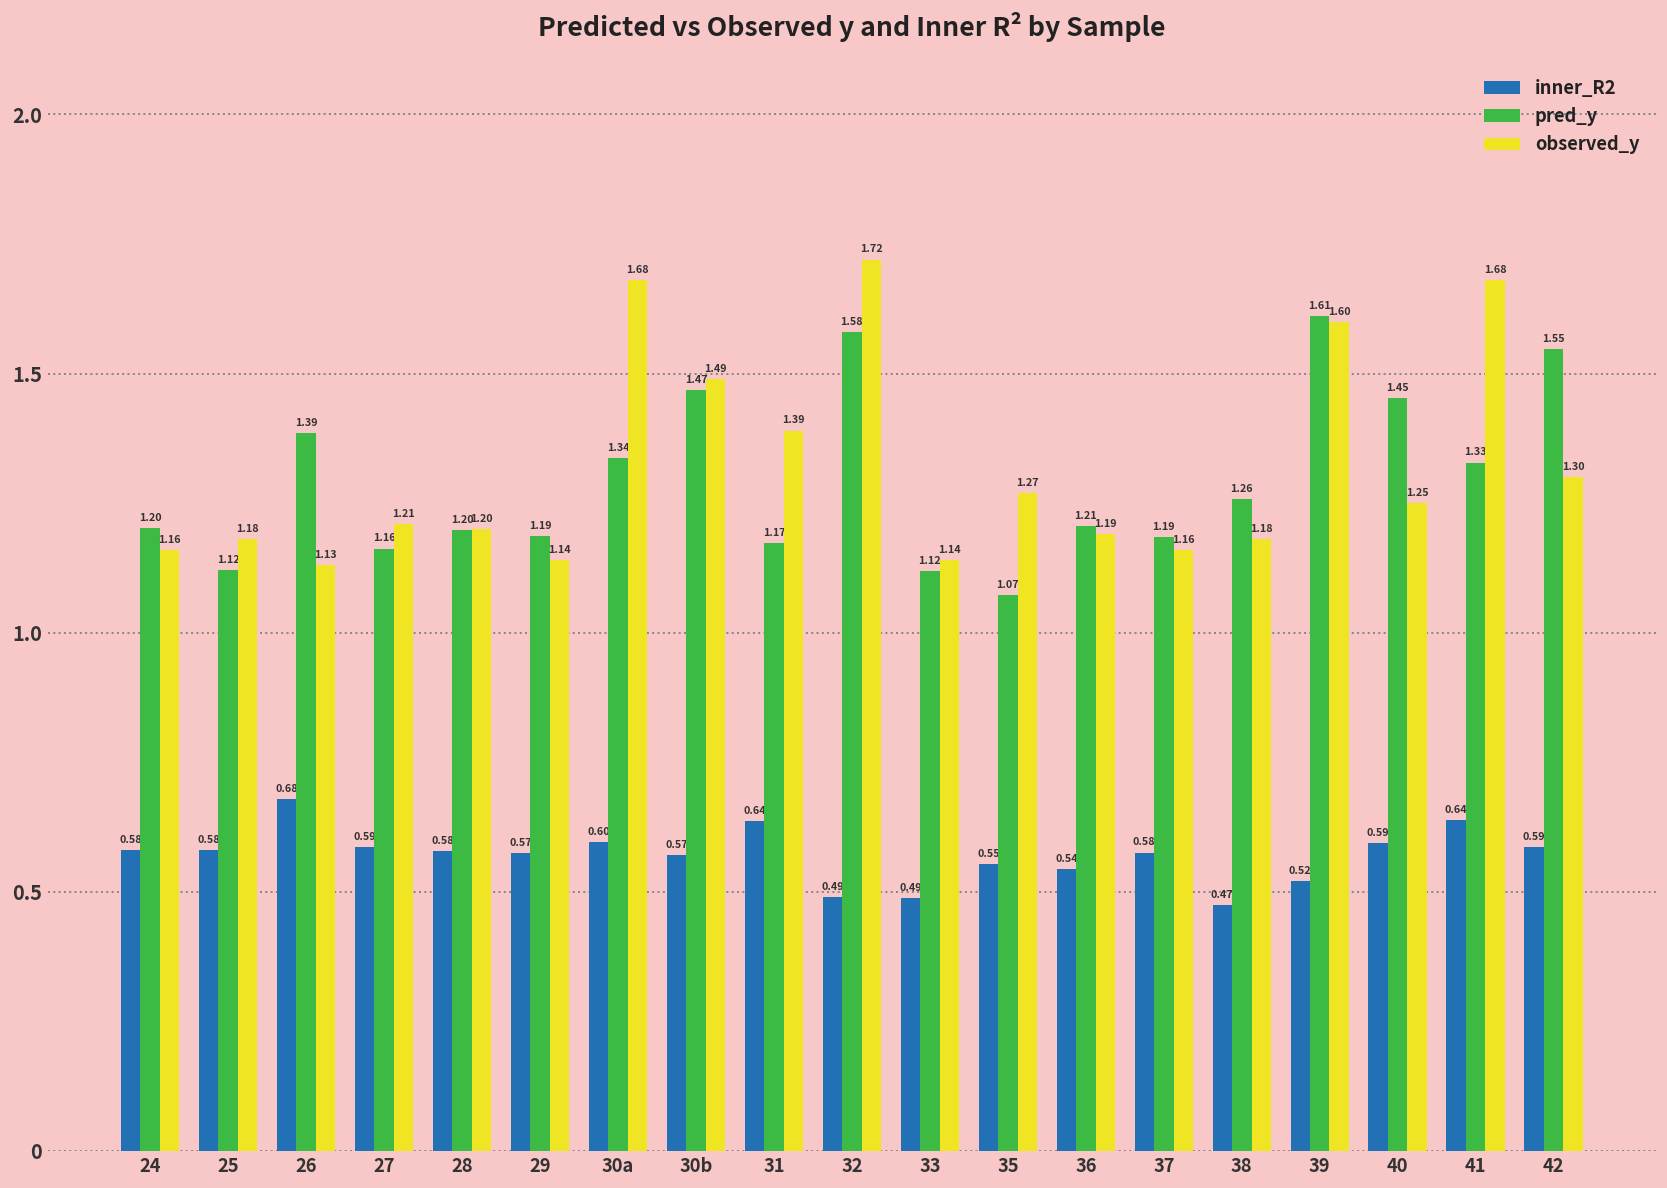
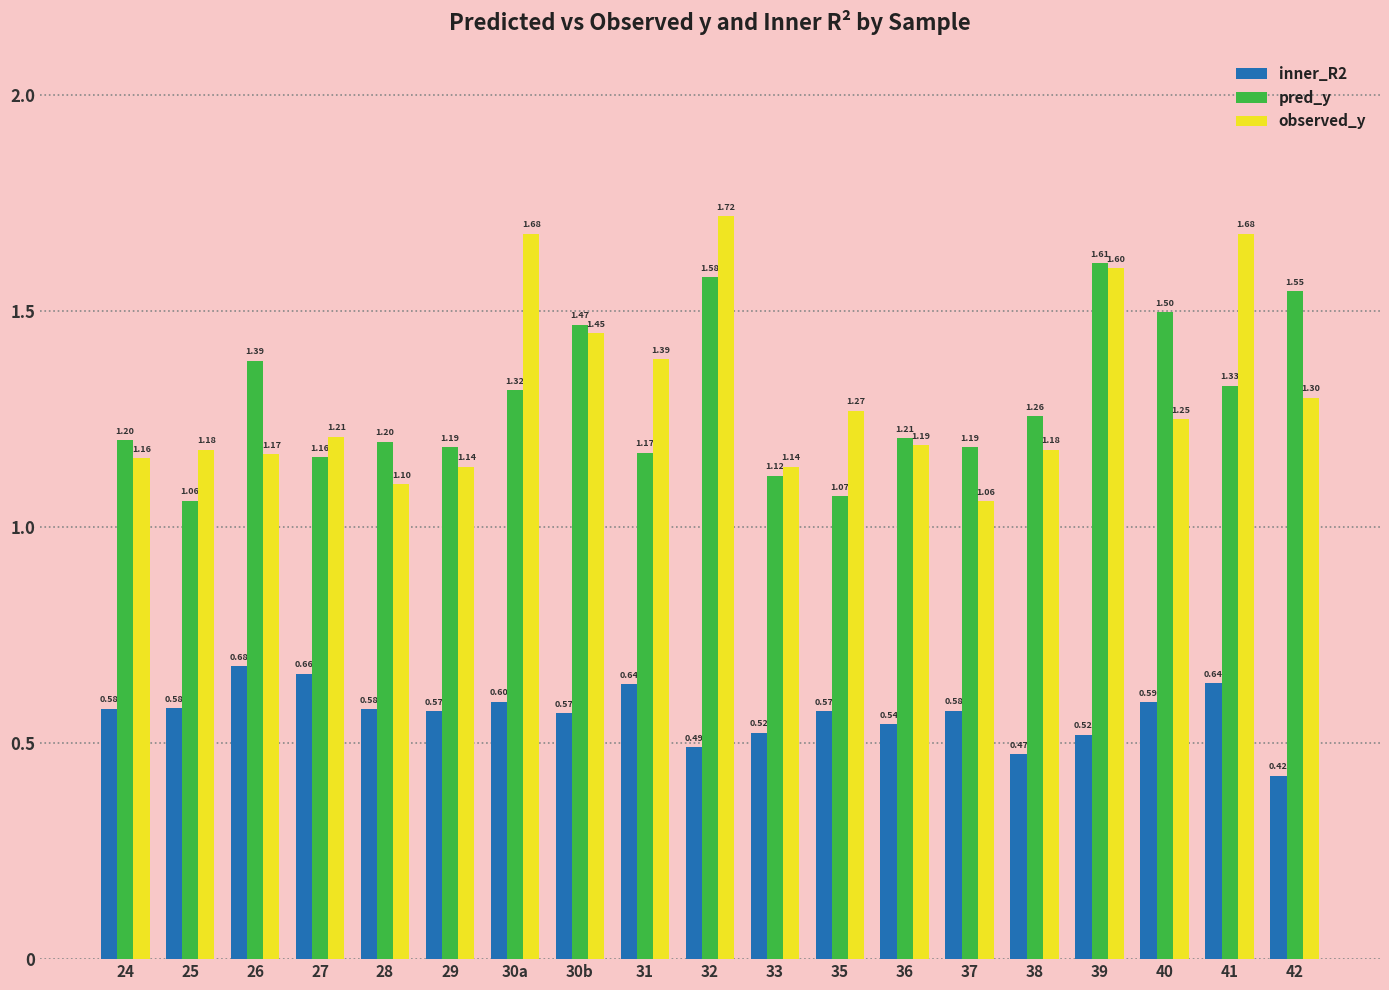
pred_y, 25: 1.12 -> 1.06
observed_y, 26: 1.13 -> 1.17
inner_R2, 27: 0.59 -> 0.66
observed_y, 28: 1.20 -> 1.10
pred_y, 30a: 1.34 -> 1.32
observed_y, 30b: 1.49 -> 1.45
inner_R2, 33: 0.49 -> 0.52
inner_R2, 35: 0.55 -> 0.57
observed_y, 37: 1.16 -> 1.06
pred_y, 40: 1.45 -> 1.50
inner_R2, 42: 0.59 -> 0.42
